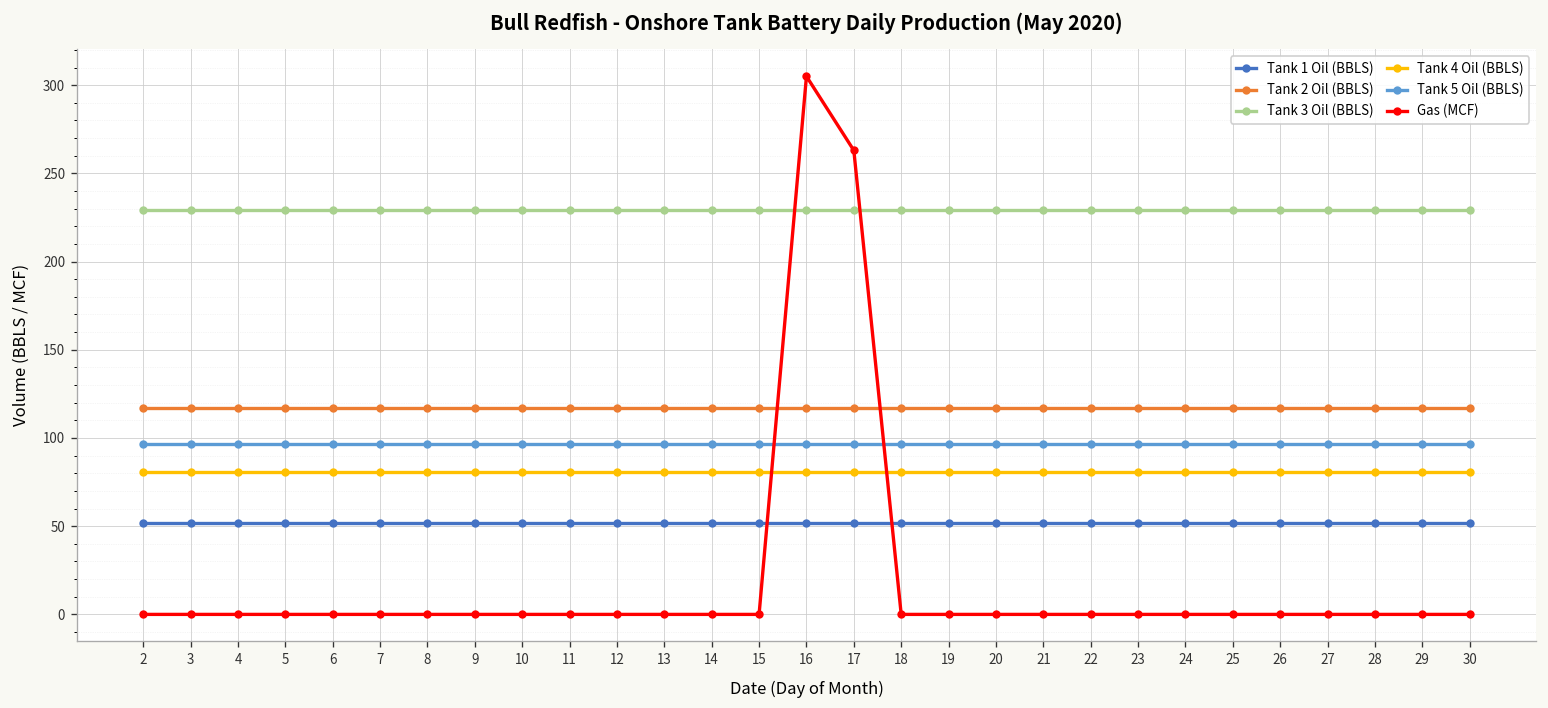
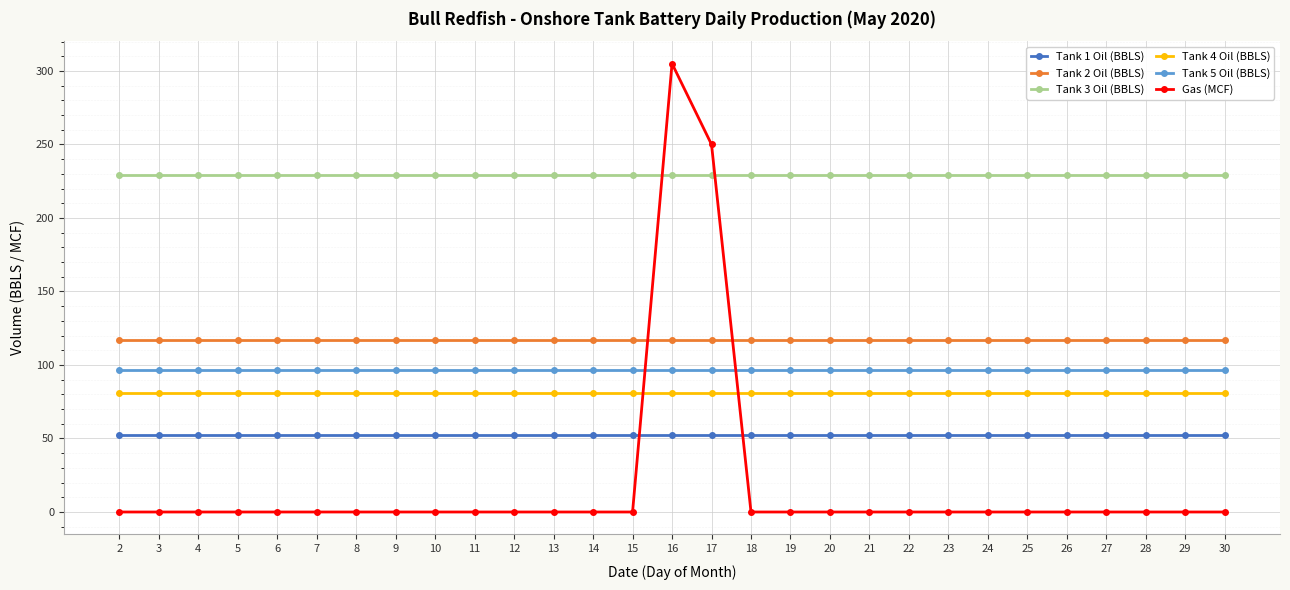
Gas (MCF), 17: 263 -> 250
